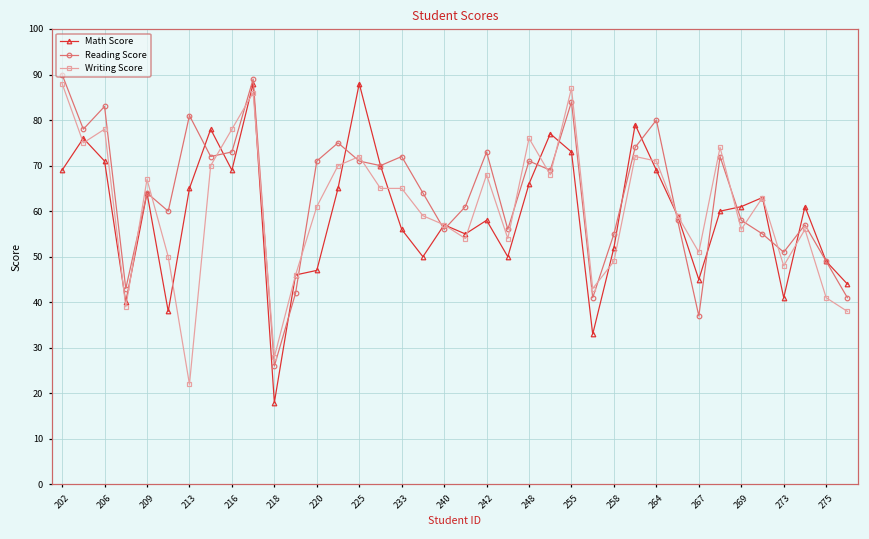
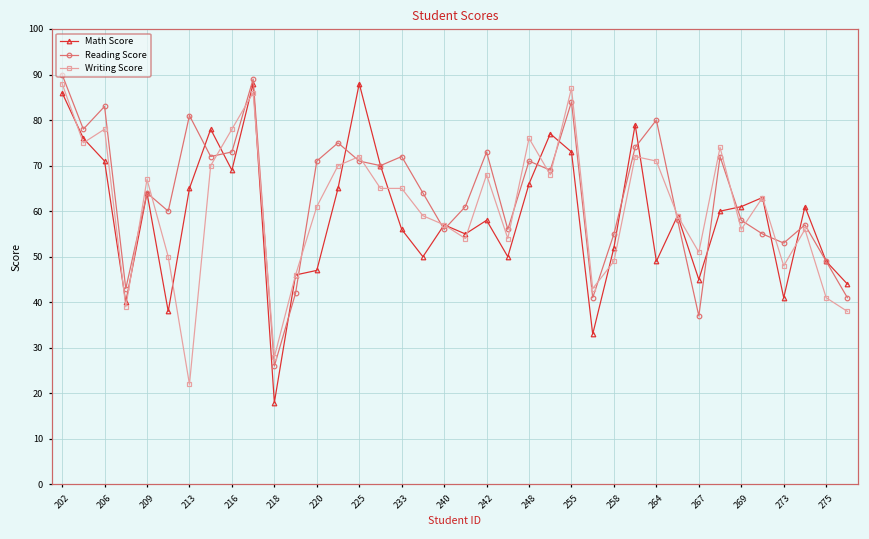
Math Score, 202: 69 -> 86
Math Score, 264: 69 -> 49
Reading Score, 273: 51 -> 53
